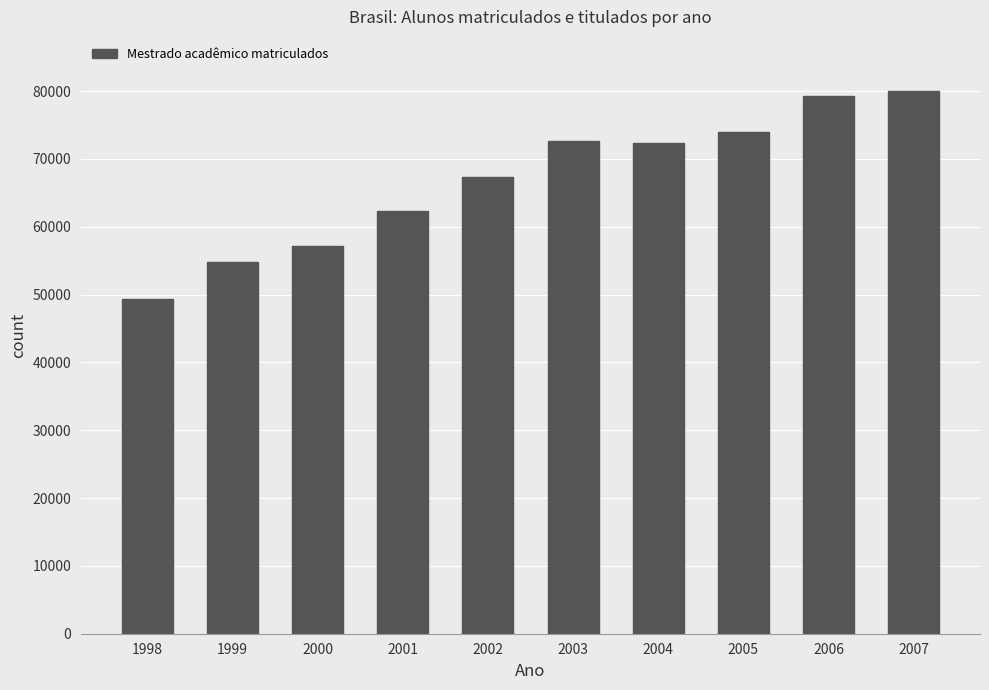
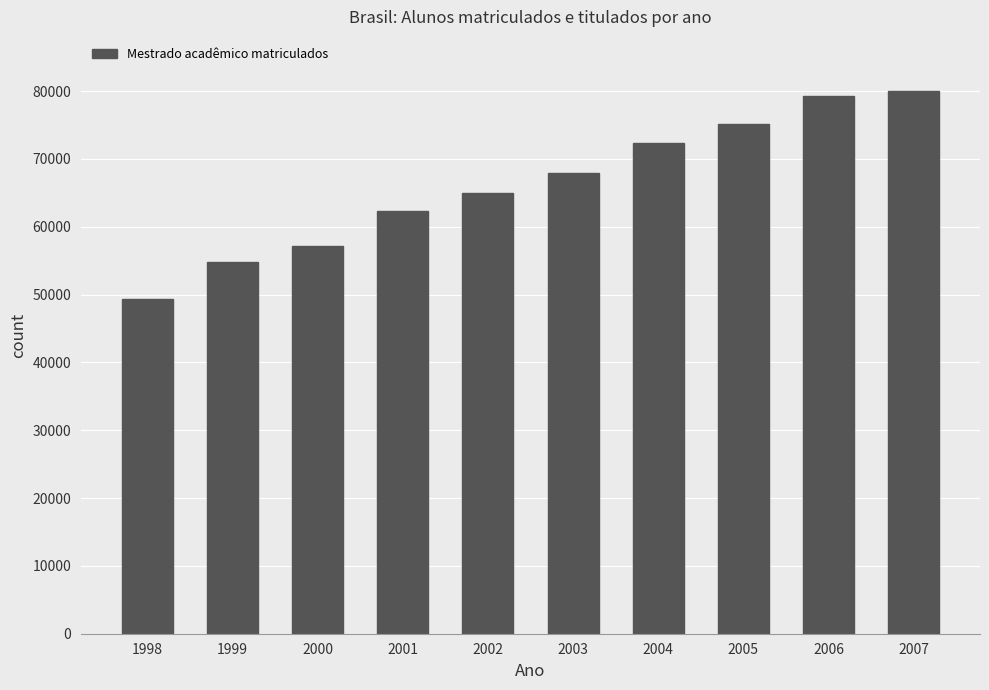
2002: 67000 -> 65000
2003: 73000 -> 68000
2005: 74000 -> 75000
